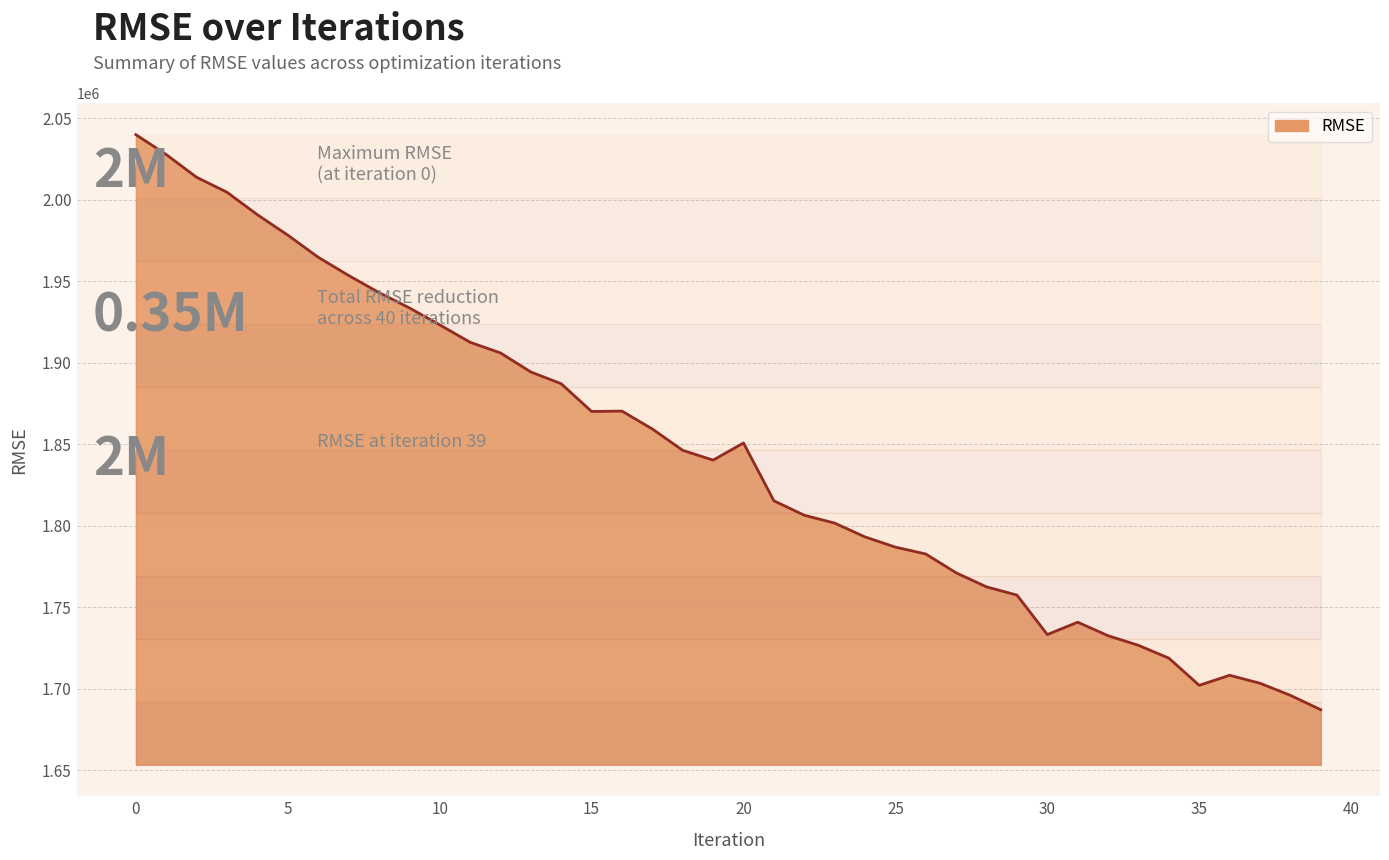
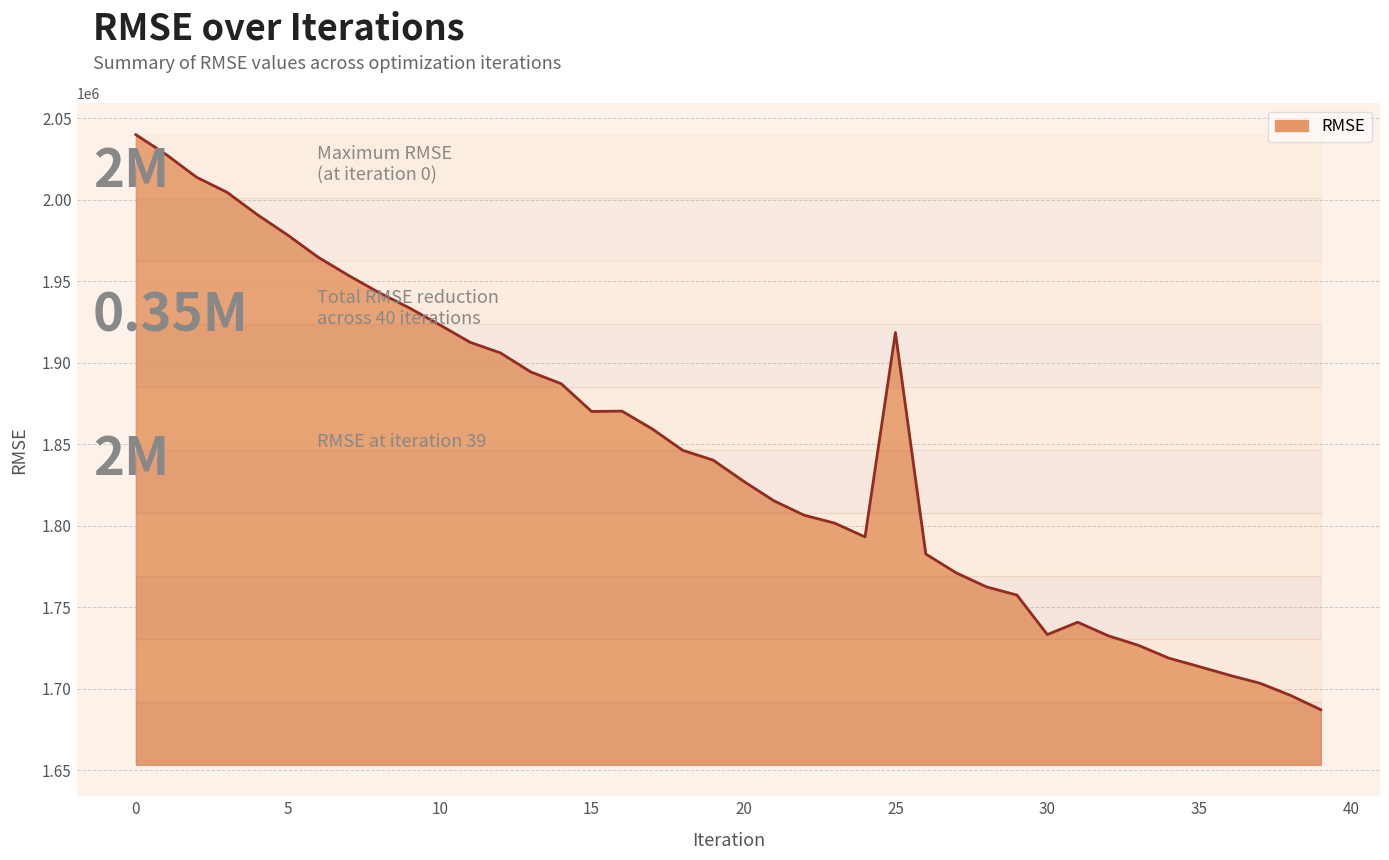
RMSE, 20: 1851000 -> 1827000
RMSE, 25: 1787000 -> 1919000
RMSE, 35: 1702000 -> 1714000
